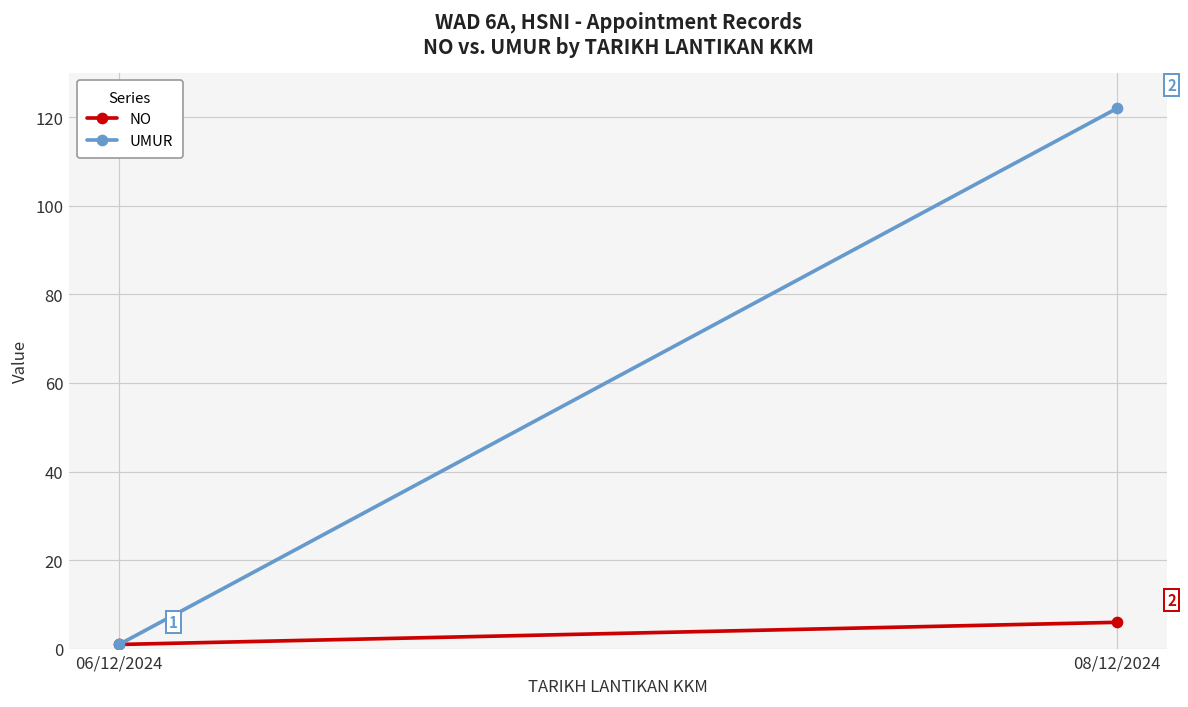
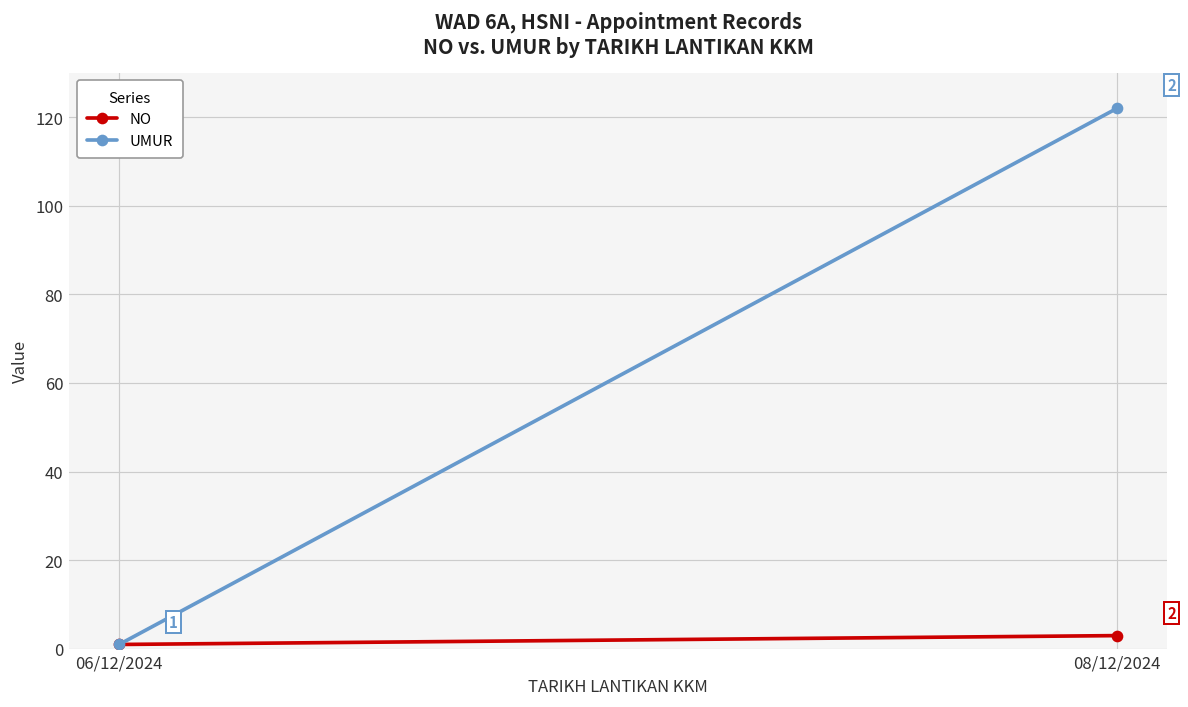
NO, 08/12/2024: 6 -> 3
